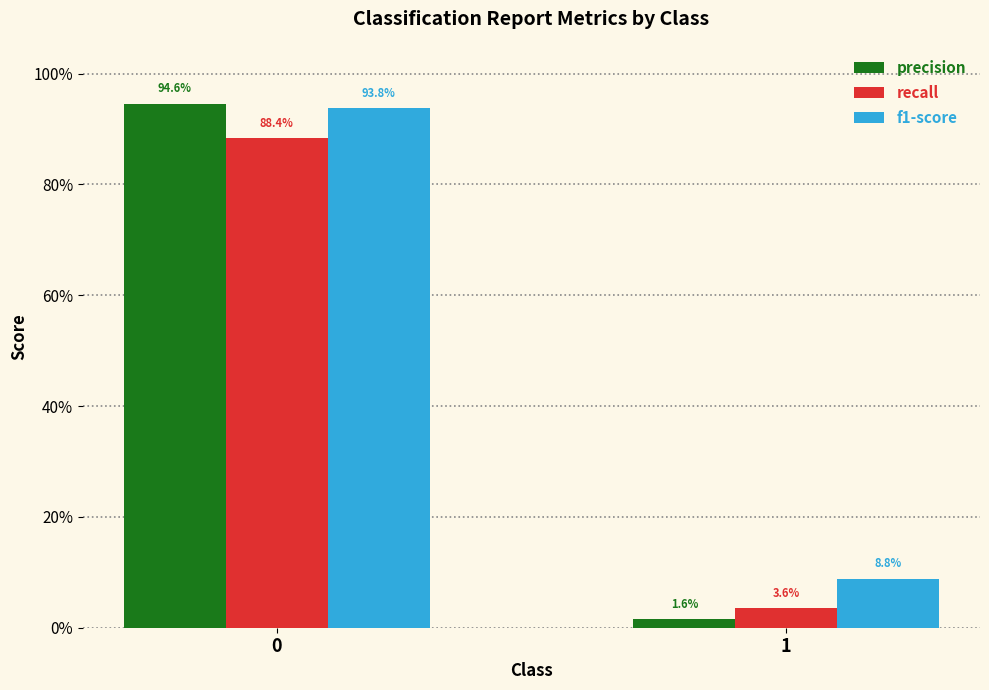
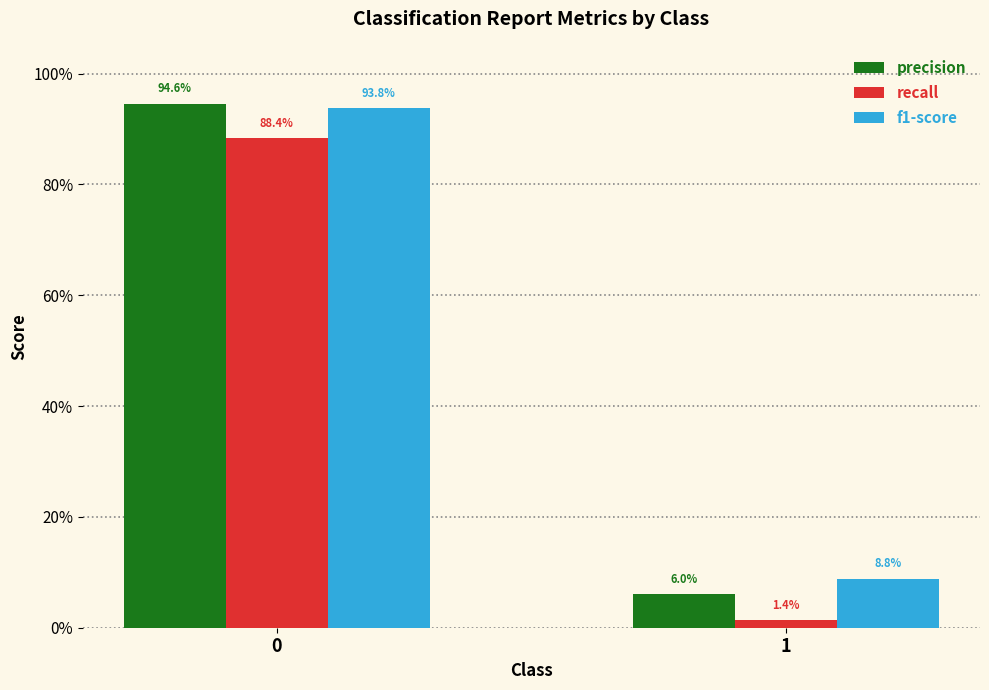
precision, 1: 1.6% -> 6.0%
recall, 1: 3.6% -> 1.4%
